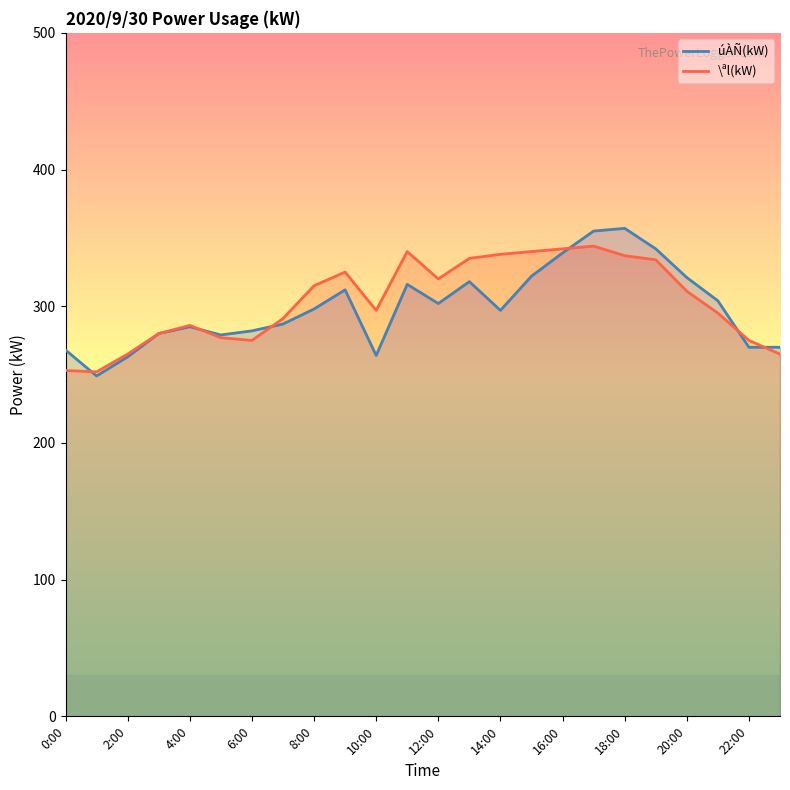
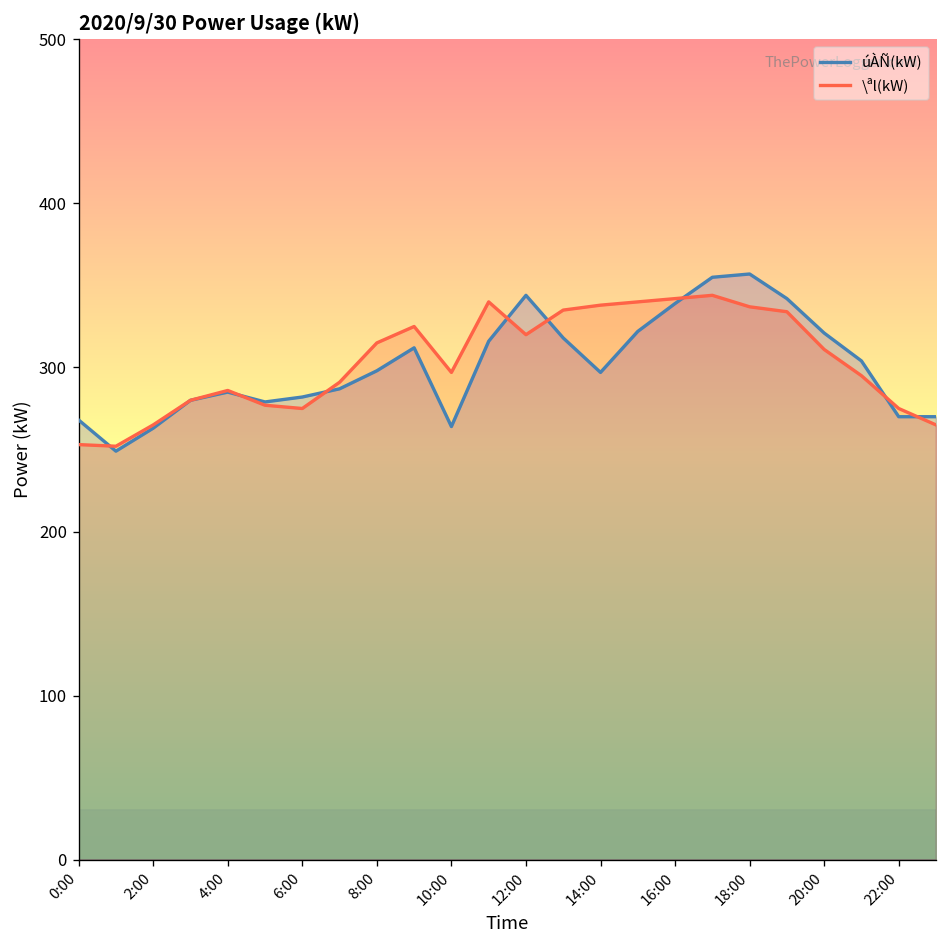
úÀÑ(kW), 12:00: 302 -> 344
